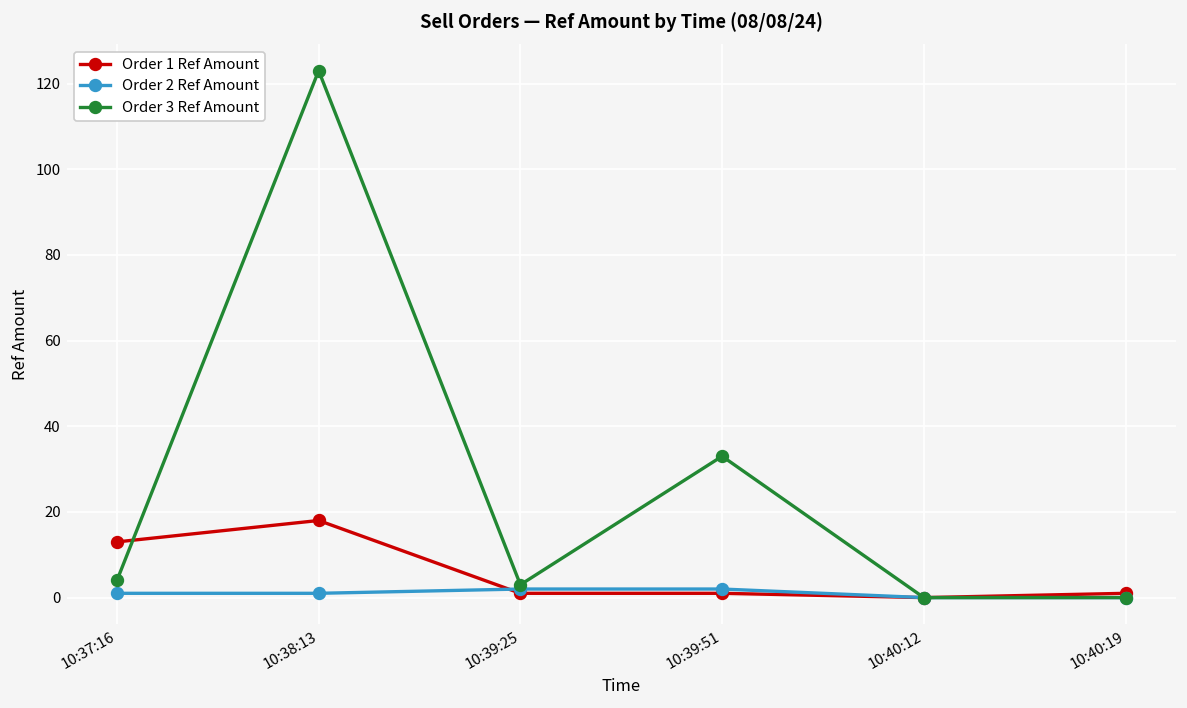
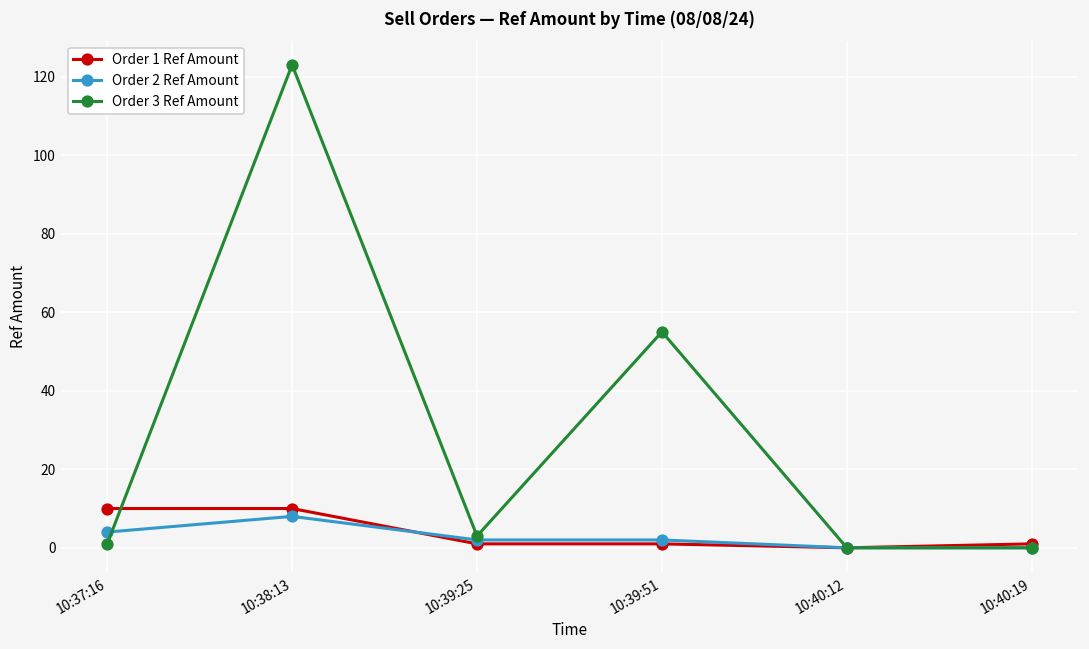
Order 1 Ref Amount, 10:37:16: 13 -> 10
Order 2 Ref Amount, 10:37:16: 1 -> 4
Order 3 Ref Amount, 10:37:16: 4 -> 1
Order 1 Ref Amount, 10:38:13: 18 -> 10
Order 2 Ref Amount, 10:38:13: 1 -> 8
Order 3 Ref Amount, 10:39:51: 33 -> 55
